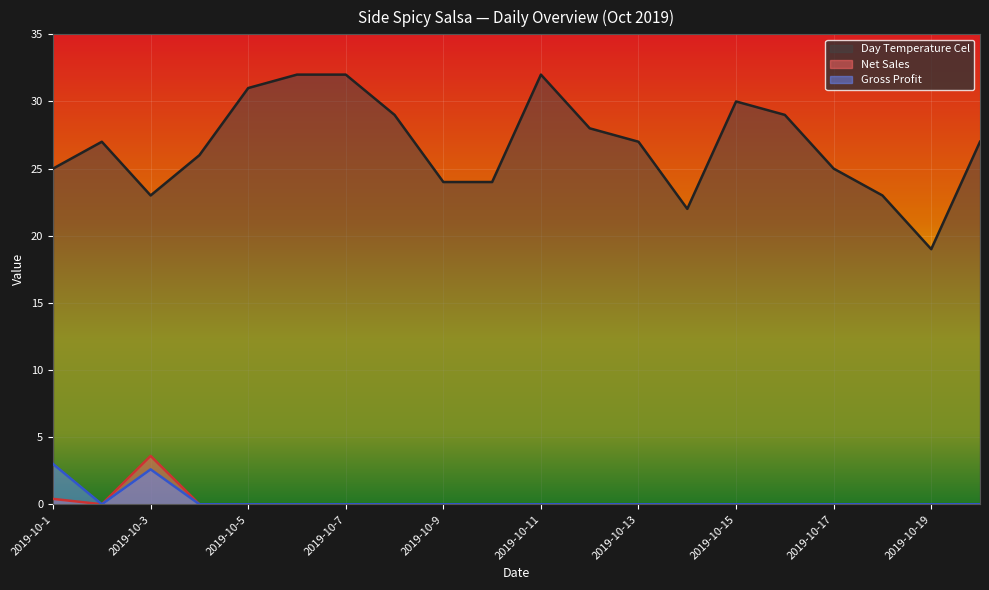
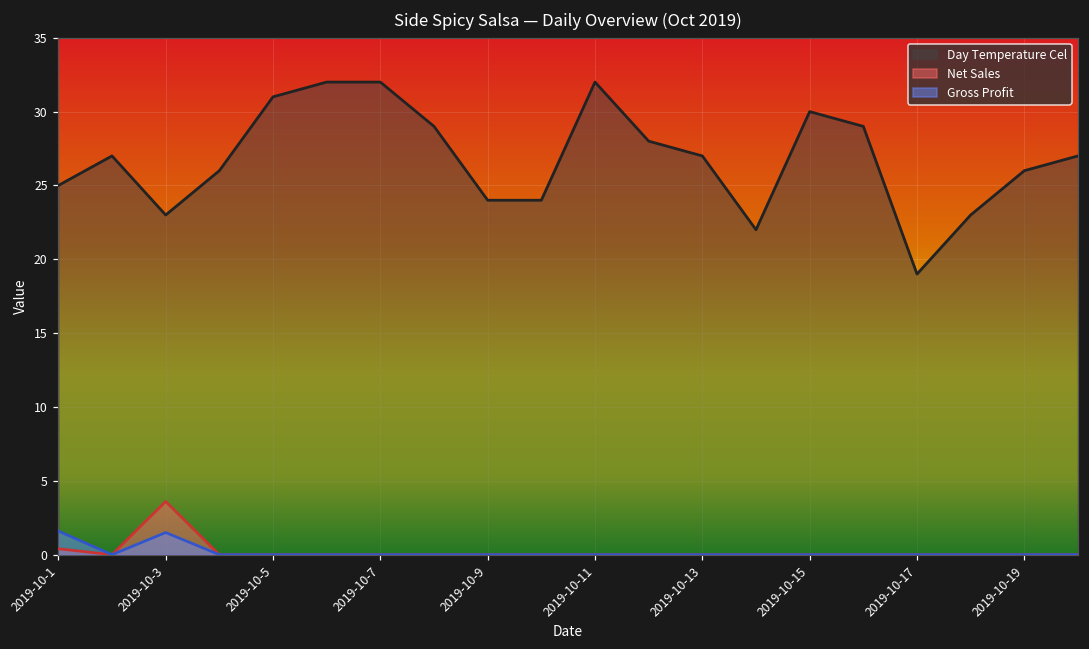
Gross Profit, 2019-10-1: 3.0 -> 1.6
Gross Profit, 2019-10-3: 2.6 -> 1.5
Day Temperature Cel, 2019-10-17: 25 -> 19
Day Temperature Cel, 2019-10-19: 19 -> 26
